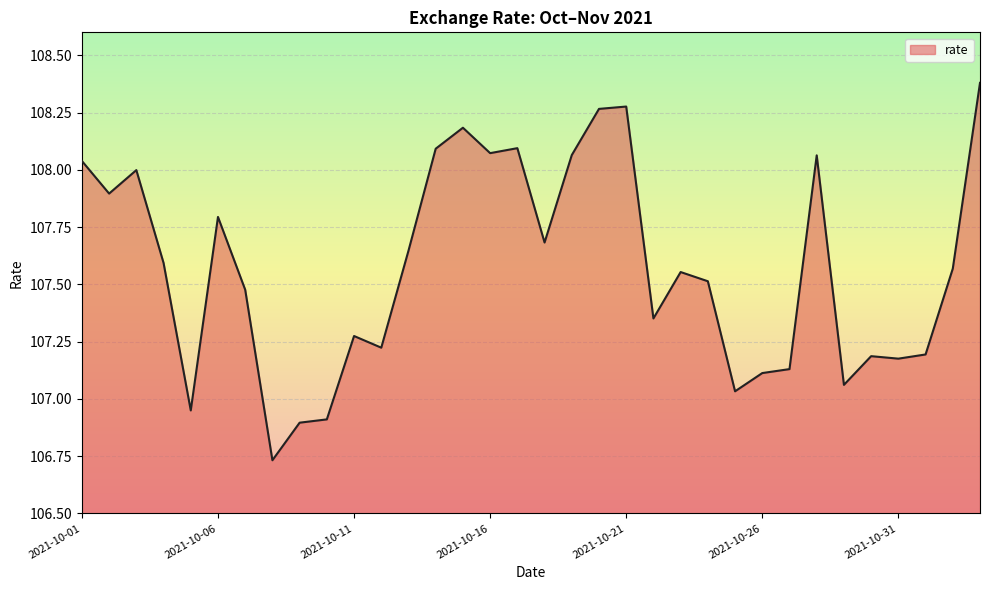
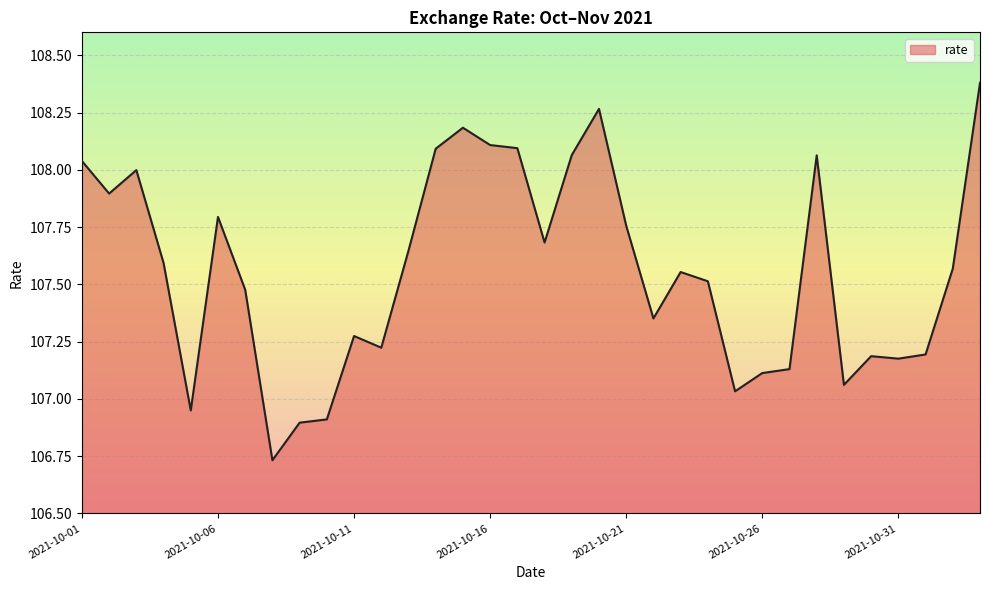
2021-10-16: 108.07 -> 108.11
2021-10-21: 108.28 -> 107.76
